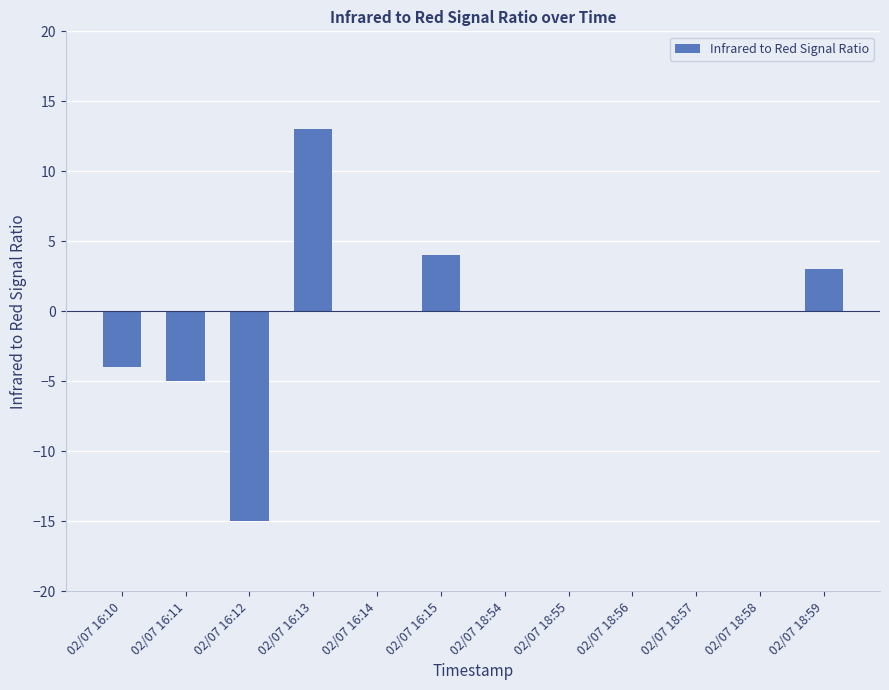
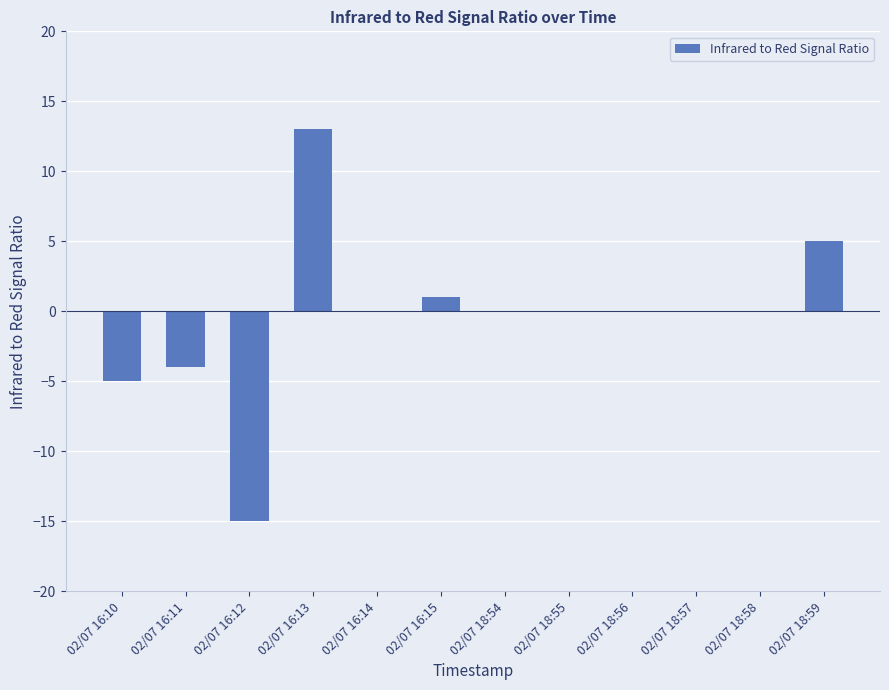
02/07 16:10: -4 -> -5
02/07 16:11: -5 -> -4
02/07 16:15: 4 -> 1
02/07 18:59: 3 -> 5
